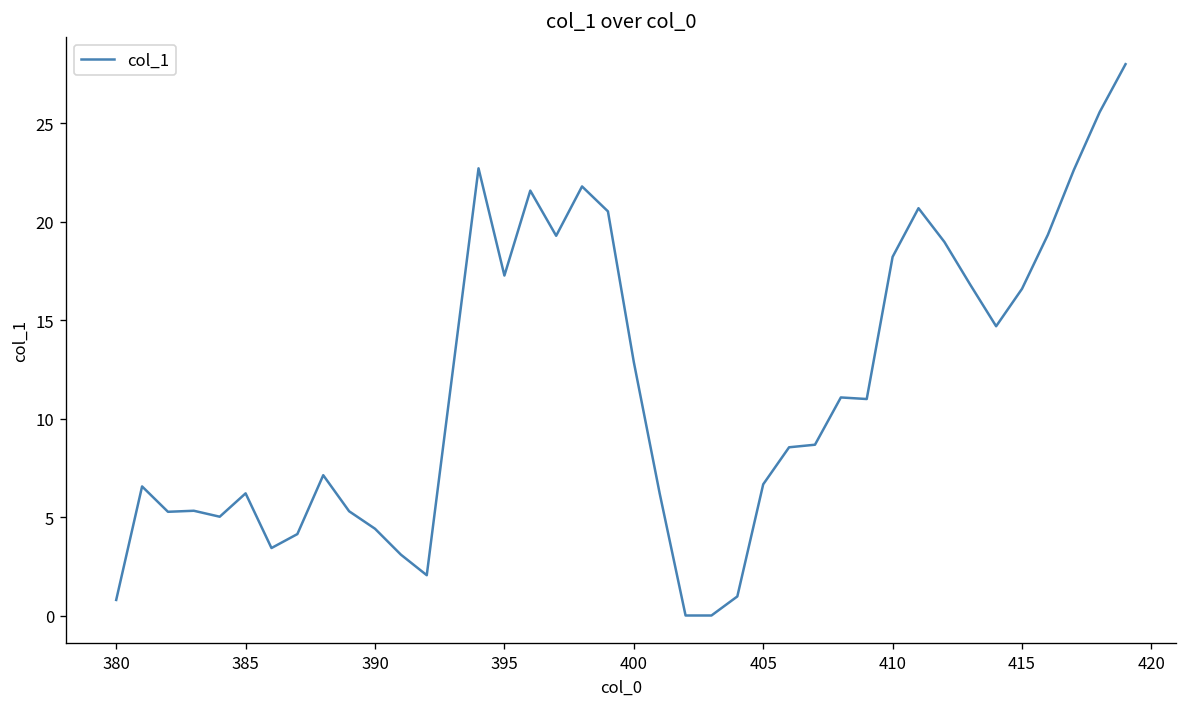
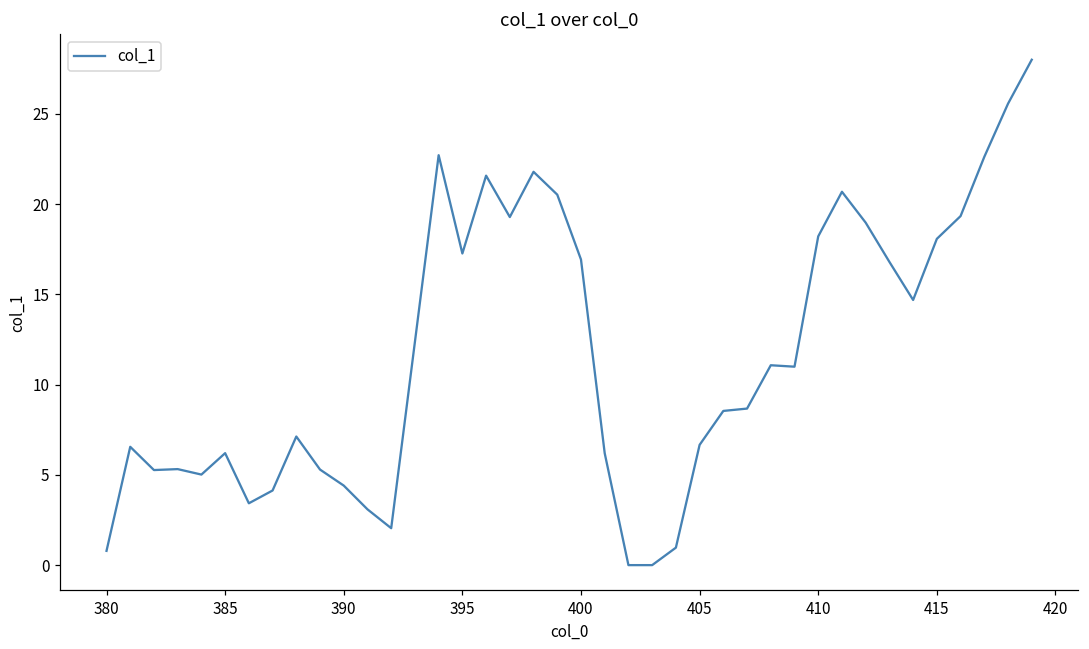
400: 12.9 -> 16.9
415: 16.6 -> 18.1
